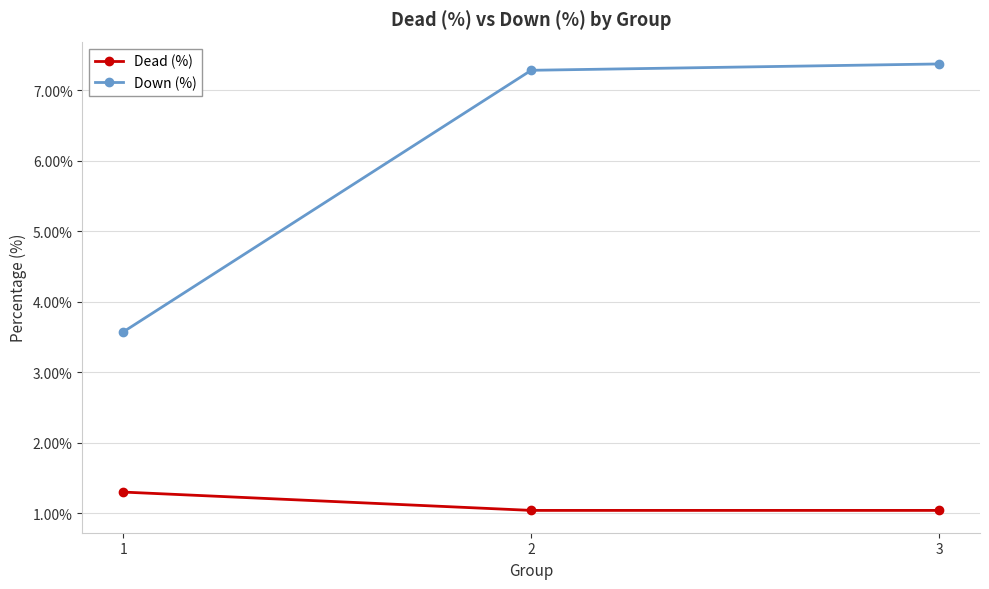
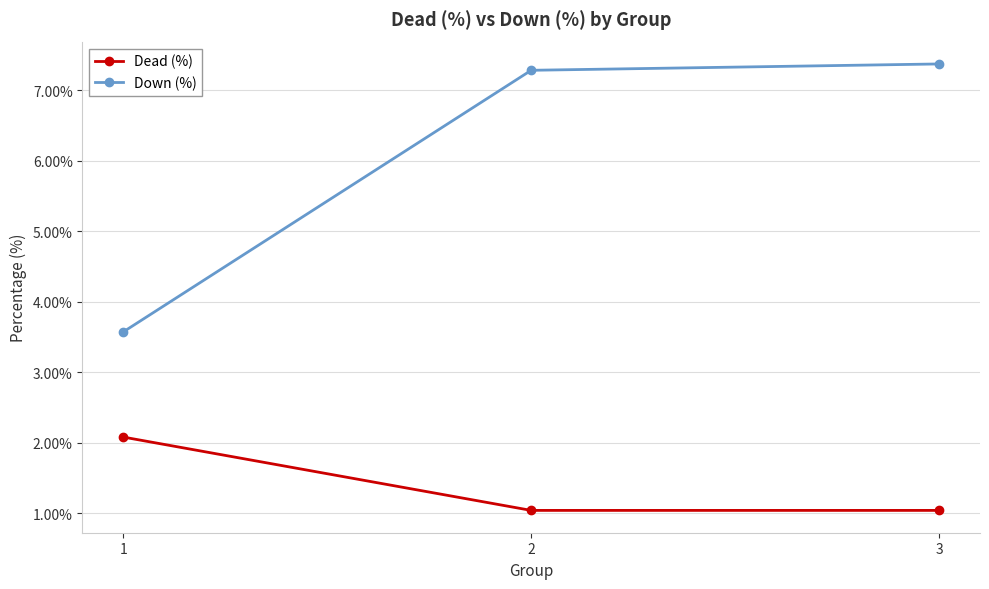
Dead (%), 1: 1.3% -> 2.1%
